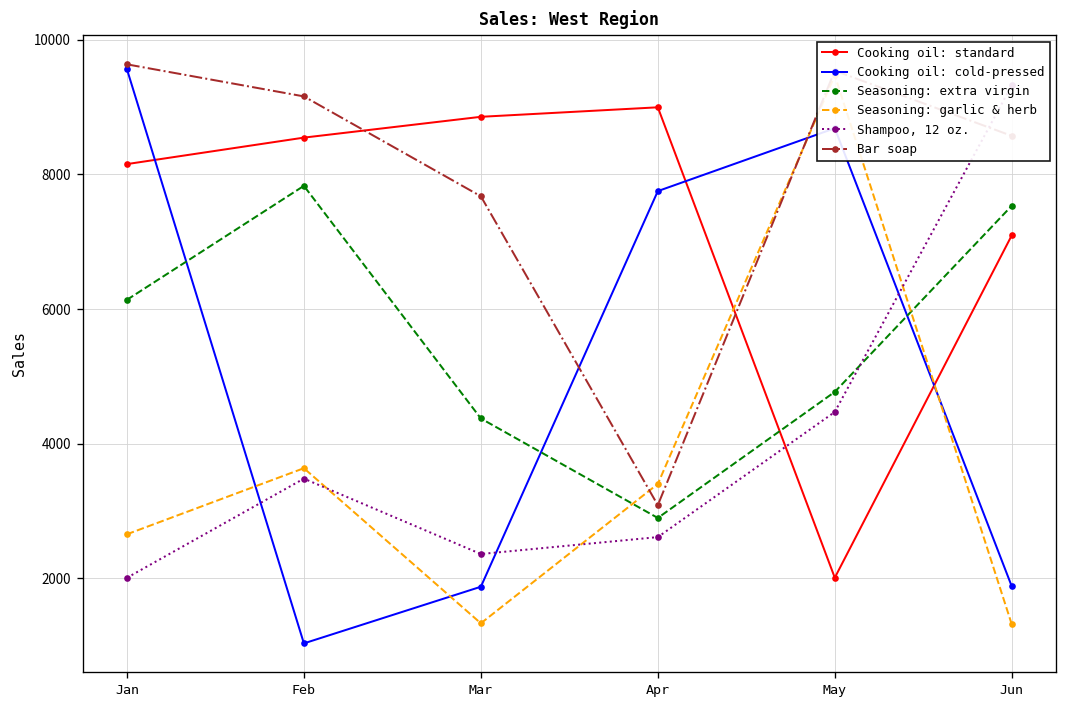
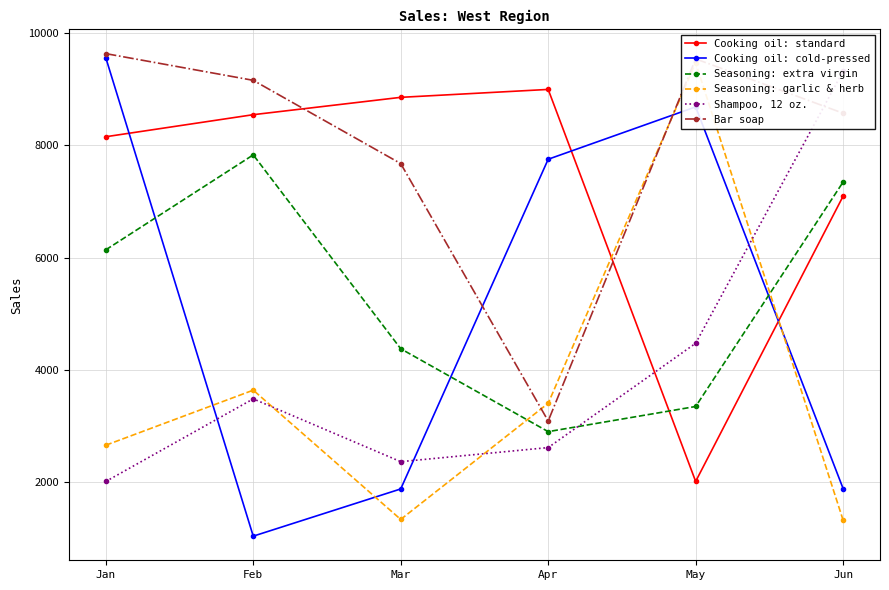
Seasoning: extra virgin, May: 4800 -> 3300
Seasoning: extra virgin, Jun: 7500 -> 7300
